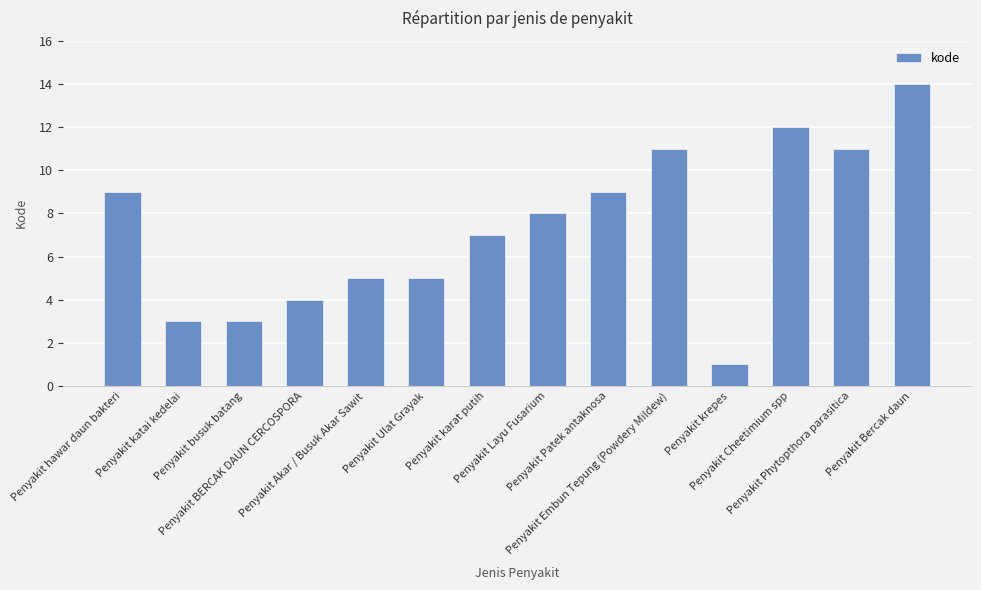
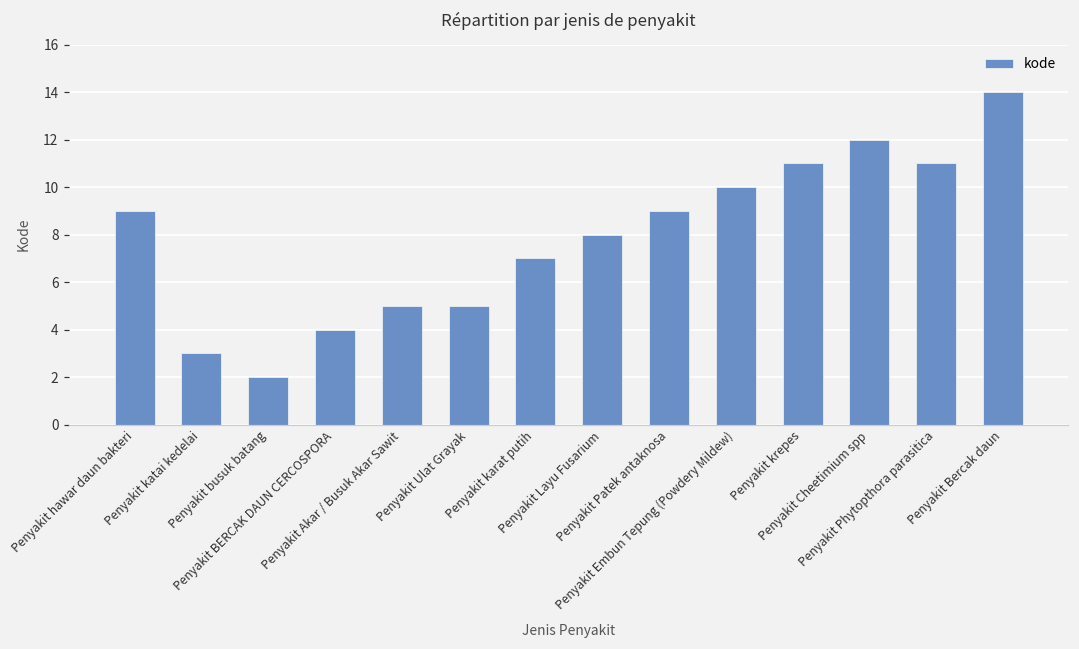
Penyakit busuk batang: 3 -> 2
Penyakit Embun Tepung (Powdery Mildew): 11 -> 10
Penyakit krepes: 1 -> 11
